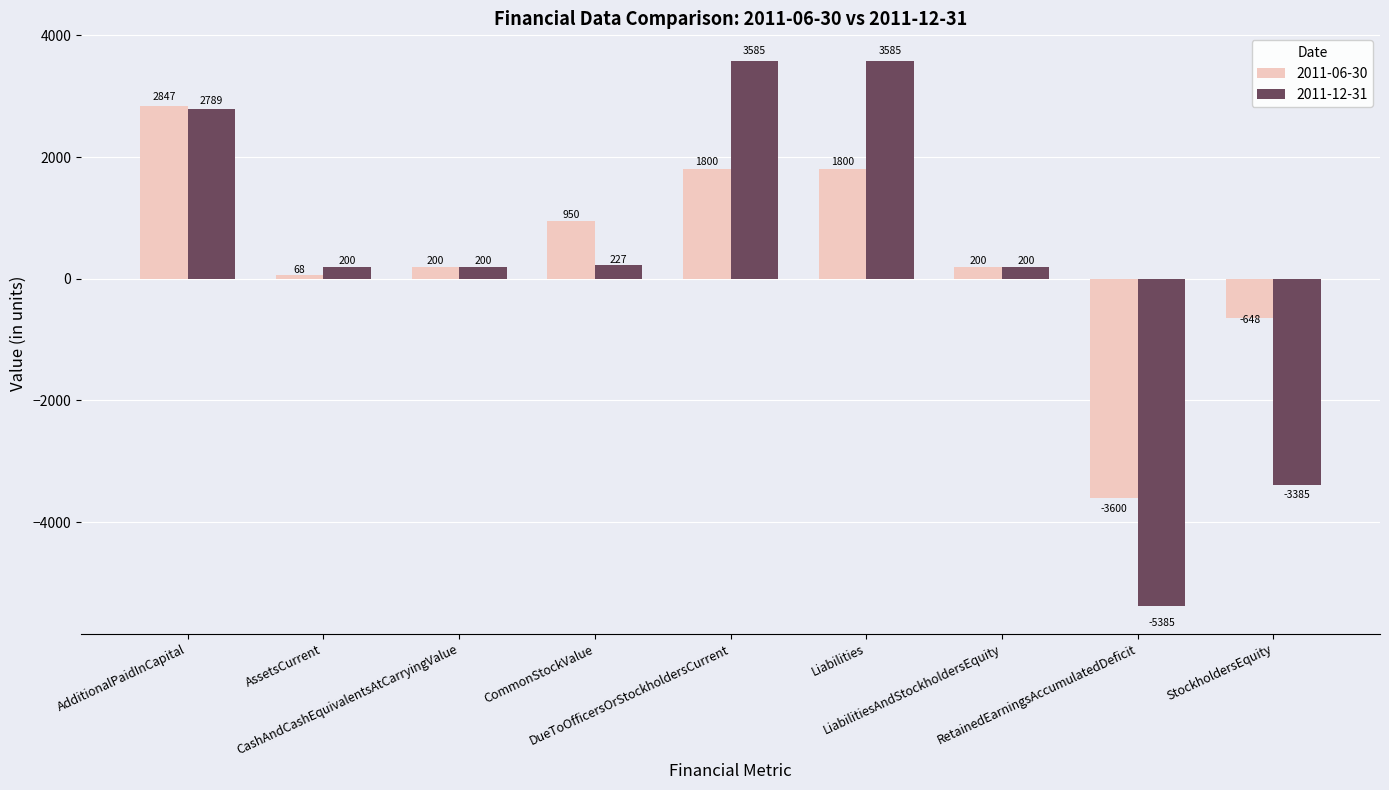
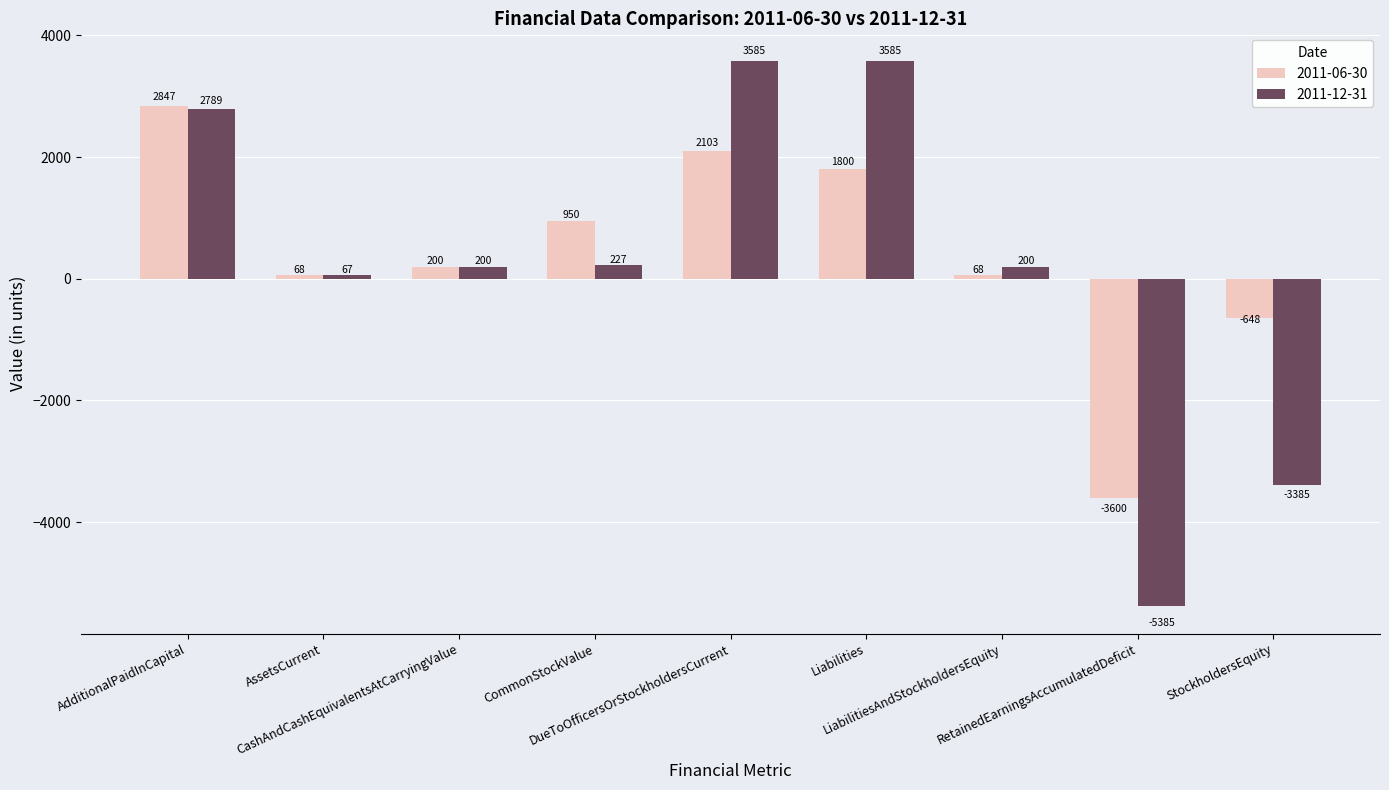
2011-12-31, AssetsCurrent: 200 -> 67
2011-06-30, DueToOfficersOrStockholdersCurrent: 1800 -> 2103
2011-06-30, LiabilitiesAndStockholdersEquity: 200 -> 68
